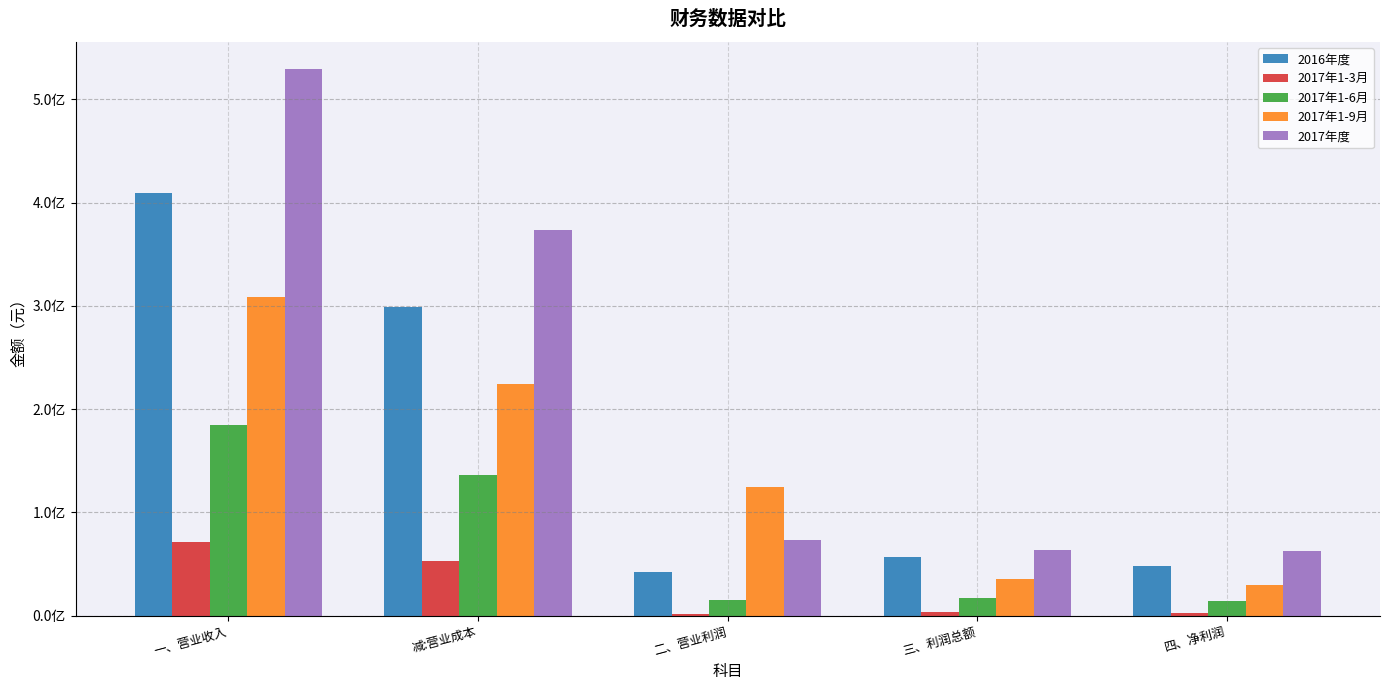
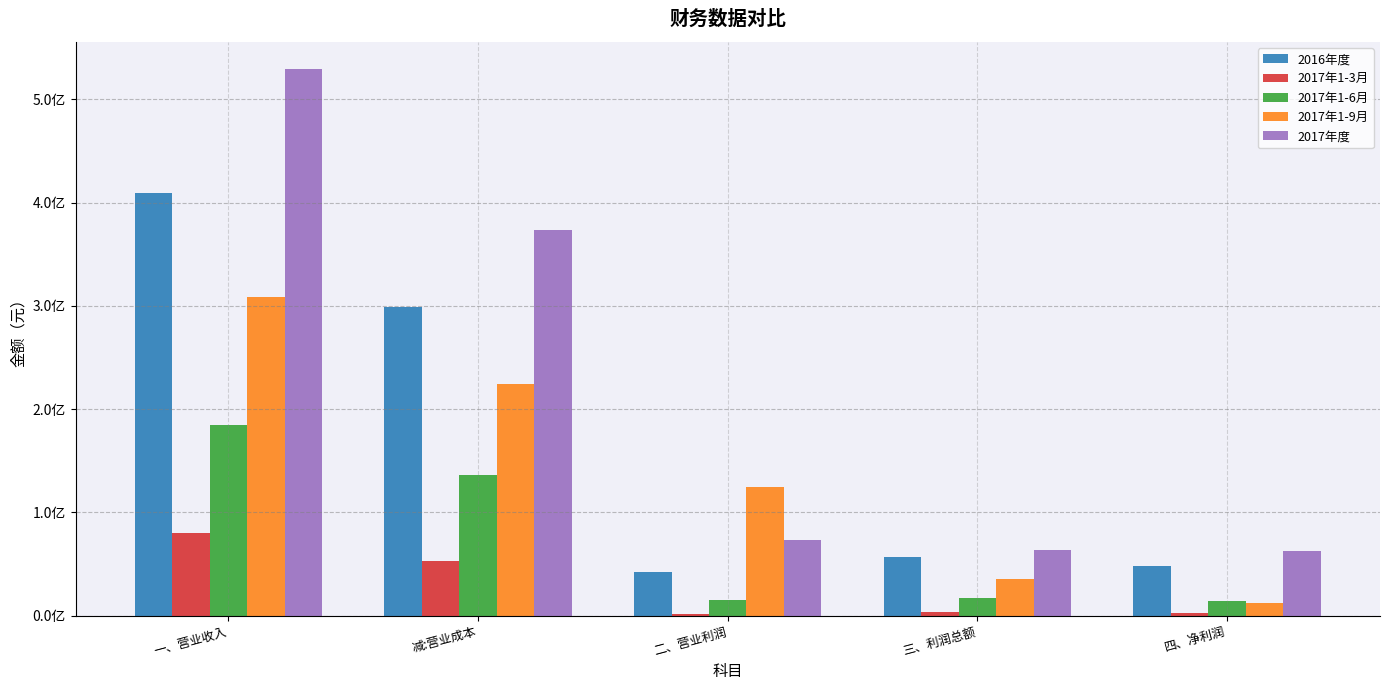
2017年1-3月, 一、营业收入: 0.72亿 -> 0.80亿
2017年1-9月, 四、净利润: 0.30亿 -> 0.12亿
